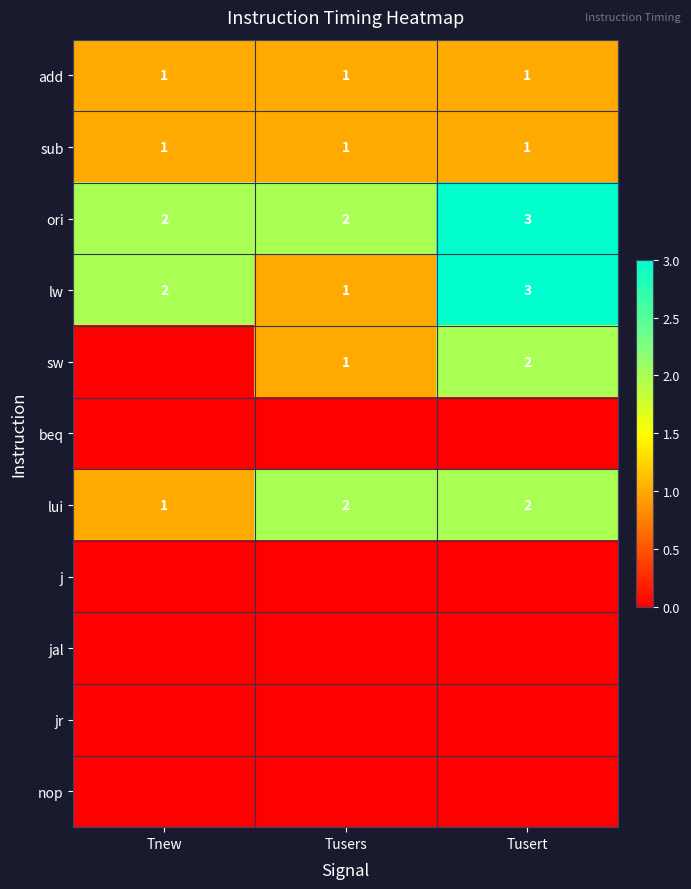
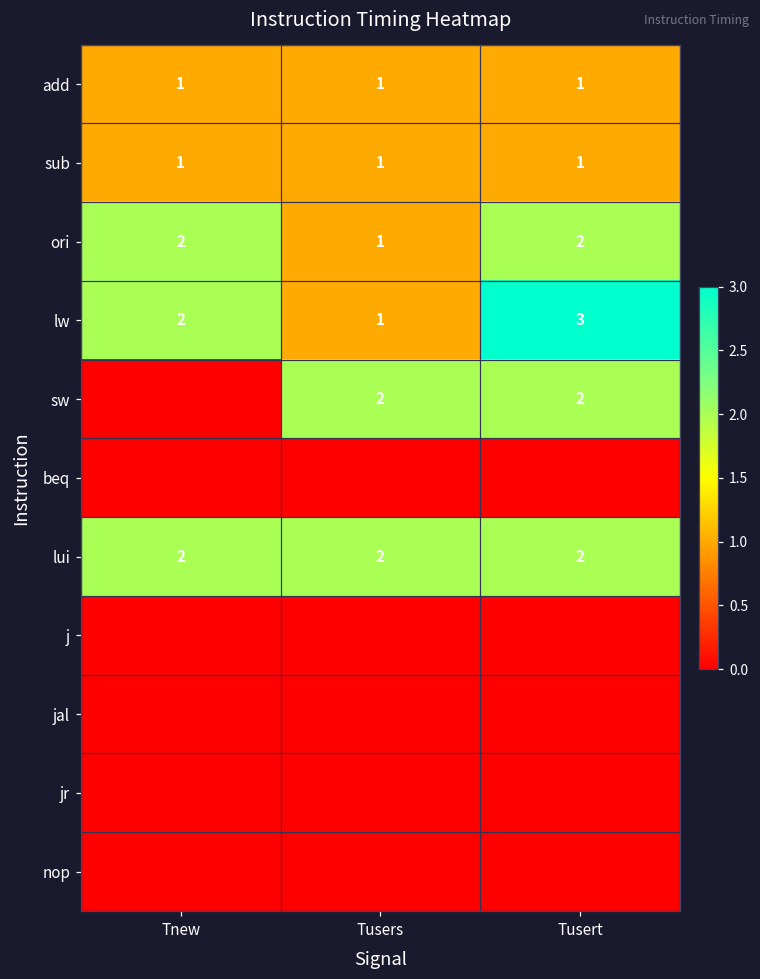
ori, Tusers: 2 -> 1
ori, Tusert: 3 -> 2
sw, Tusers: 1 -> 2
lui, Tnew: 1 -> 2
